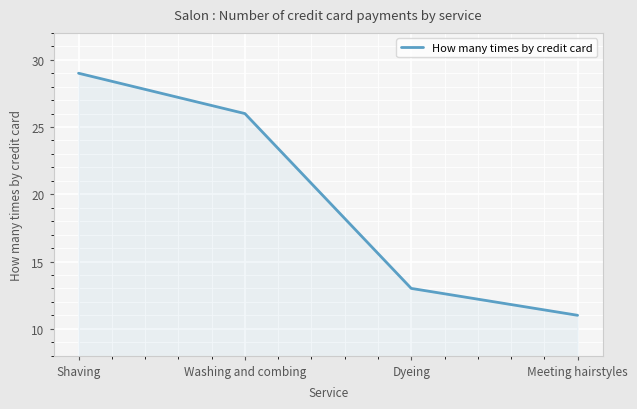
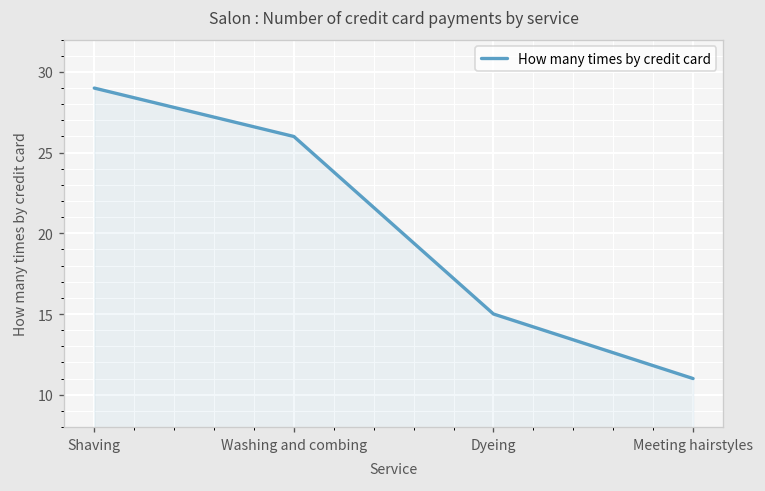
Dyeing: 13 -> 15
